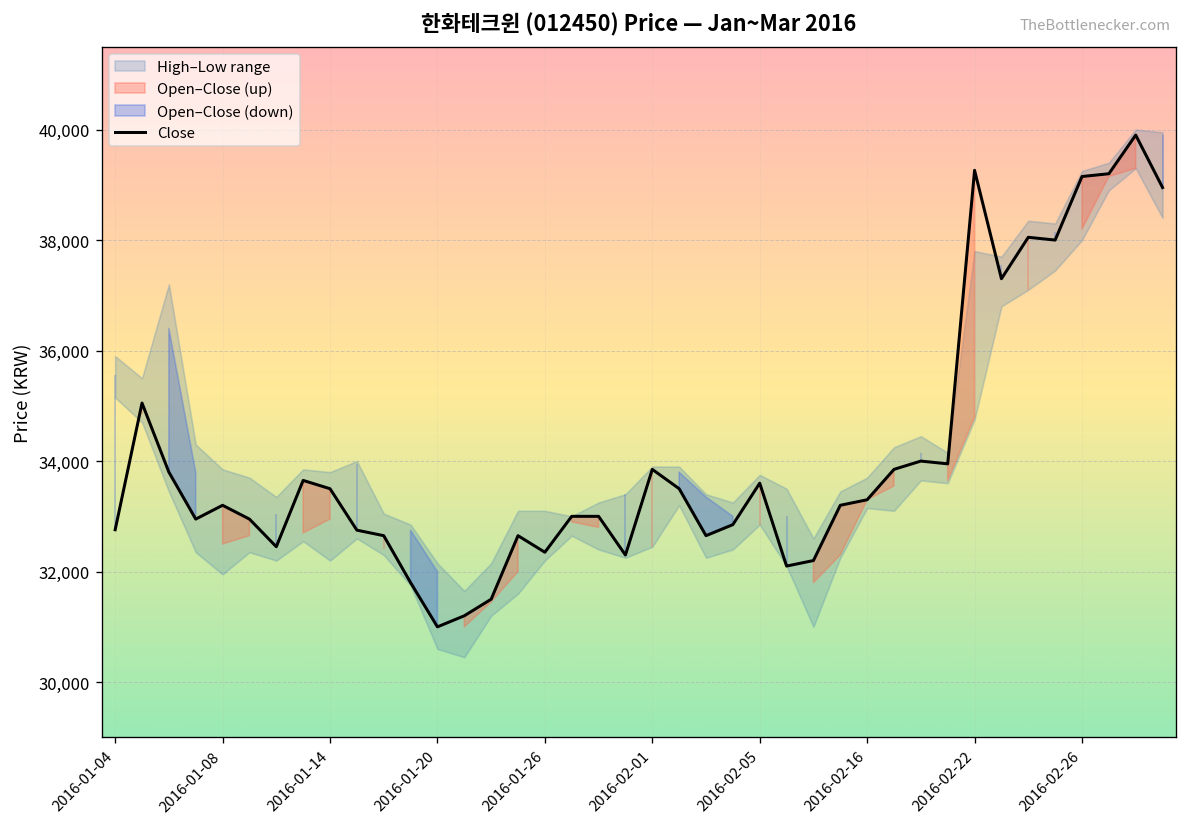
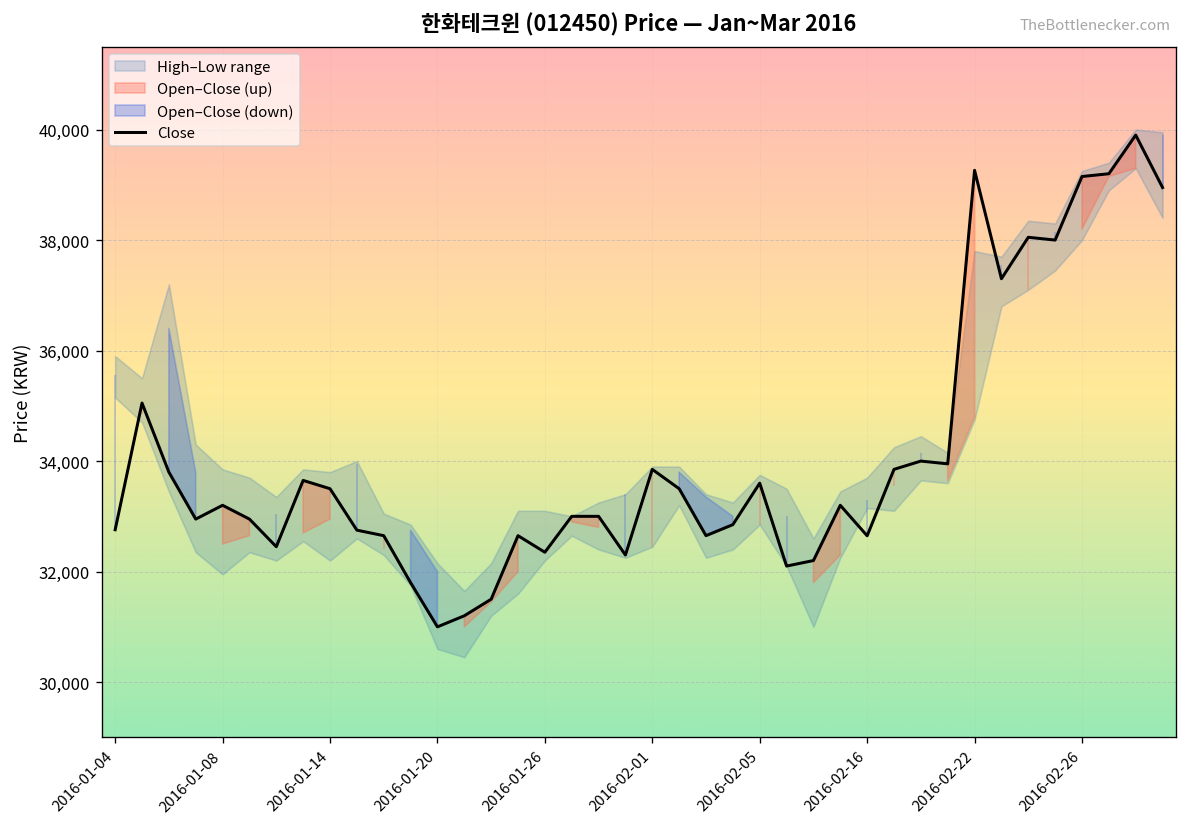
Close, 2016-02-16: 33,300 -> 32,600
